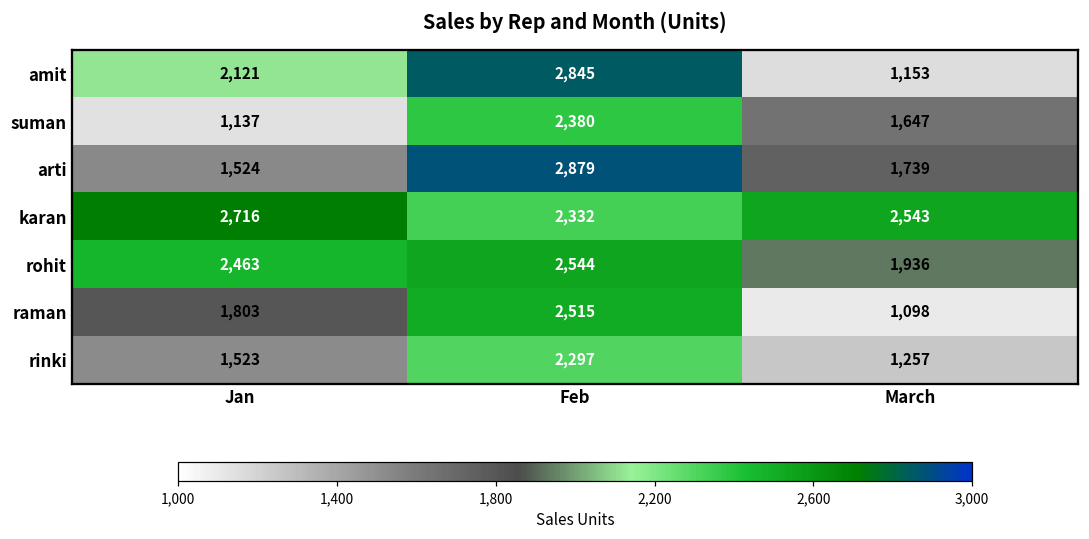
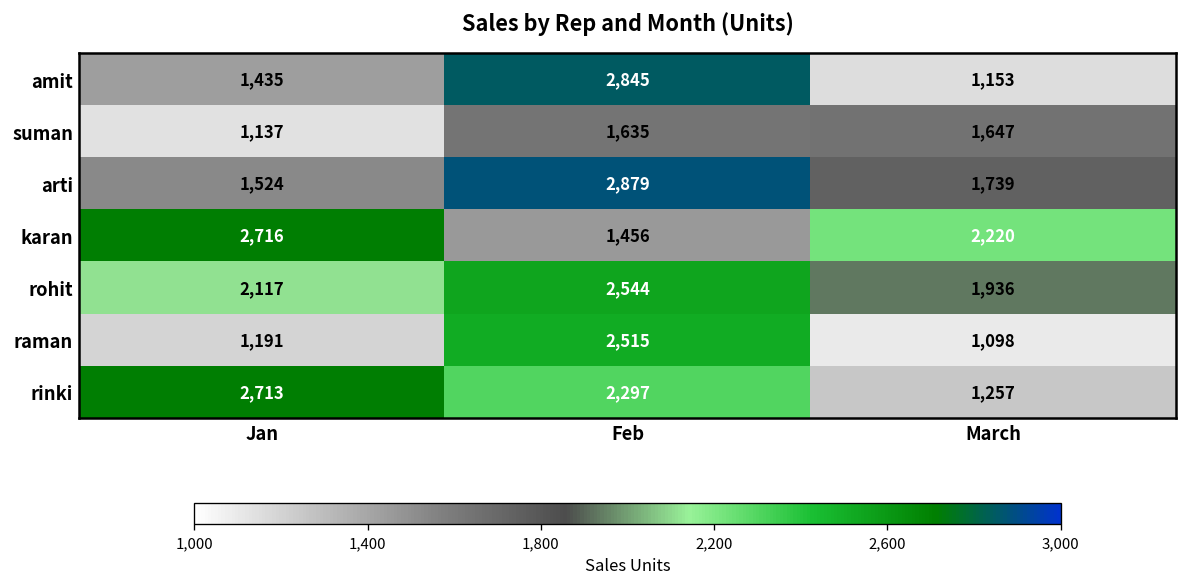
amit, Jan: 2,121 -> 1,435
suman, Feb: 2,380 -> 1,635
karan, Feb: 2,332 -> 1,456
karan, March: 2,543 -> 2,220
rohit, Jan: 2,463 -> 2,117
raman, Jan: 1,803 -> 1,191
rinki, Jan: 1,523 -> 2,713
